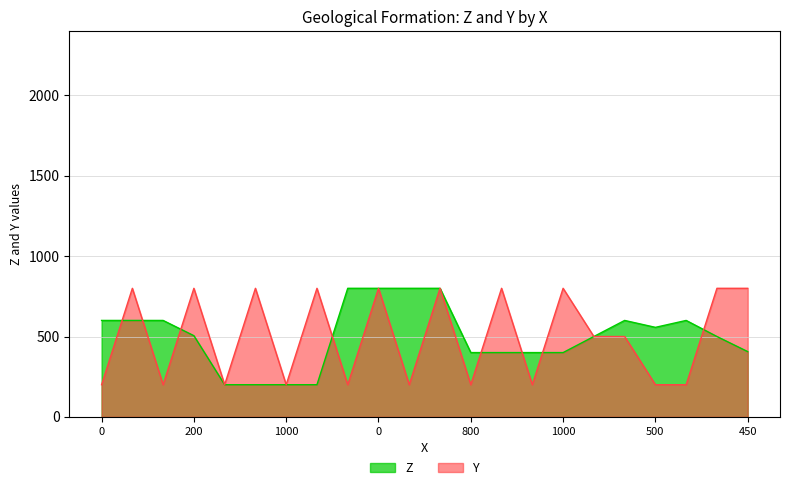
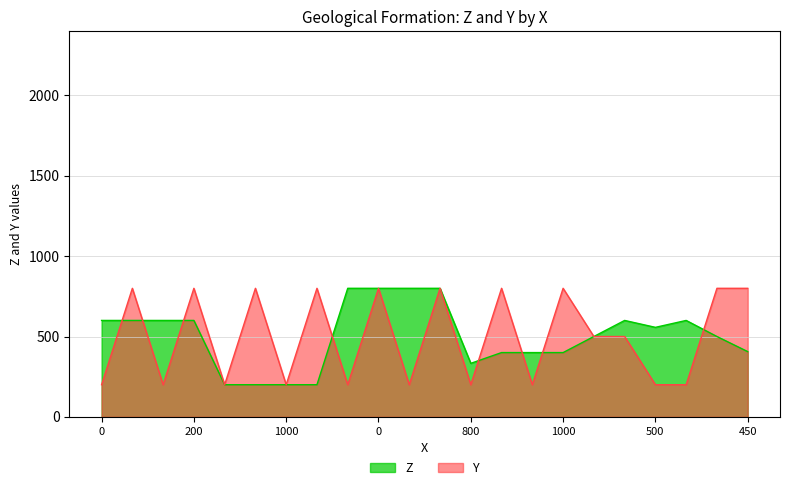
Z, 200: 510 -> 600
Z, 800: 400 -> 330
